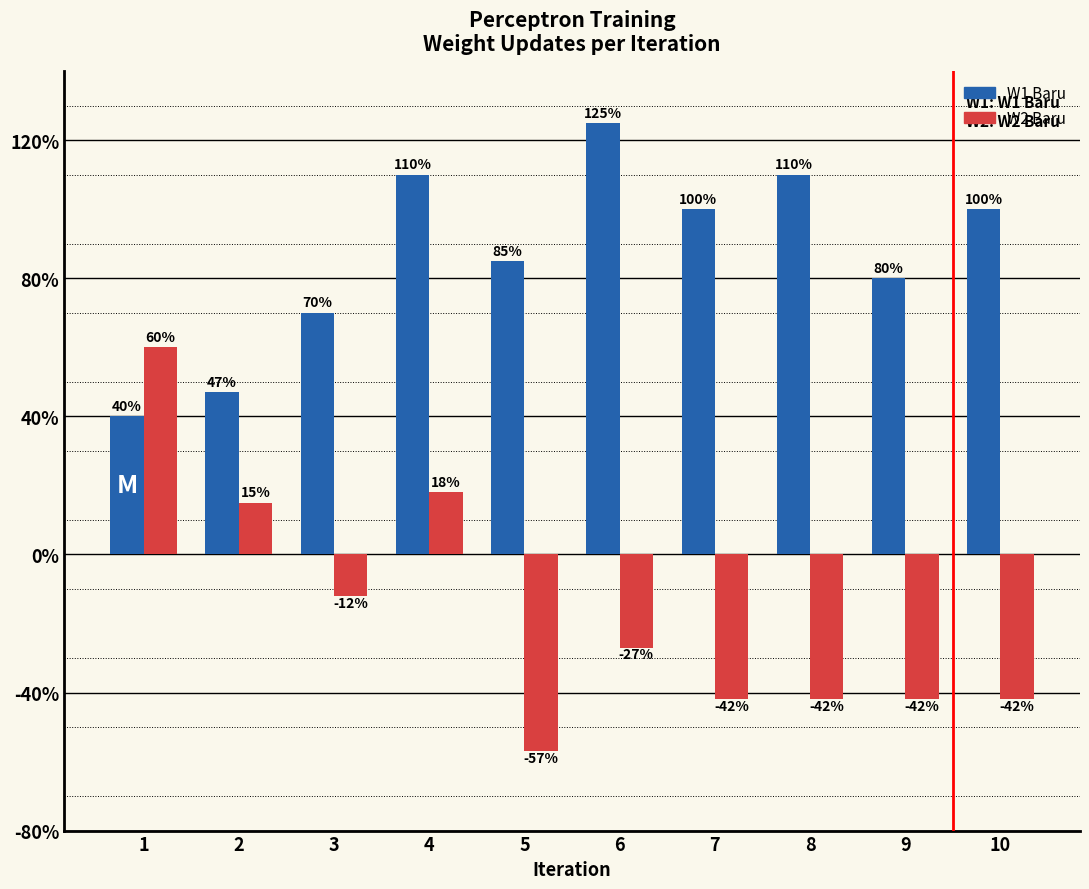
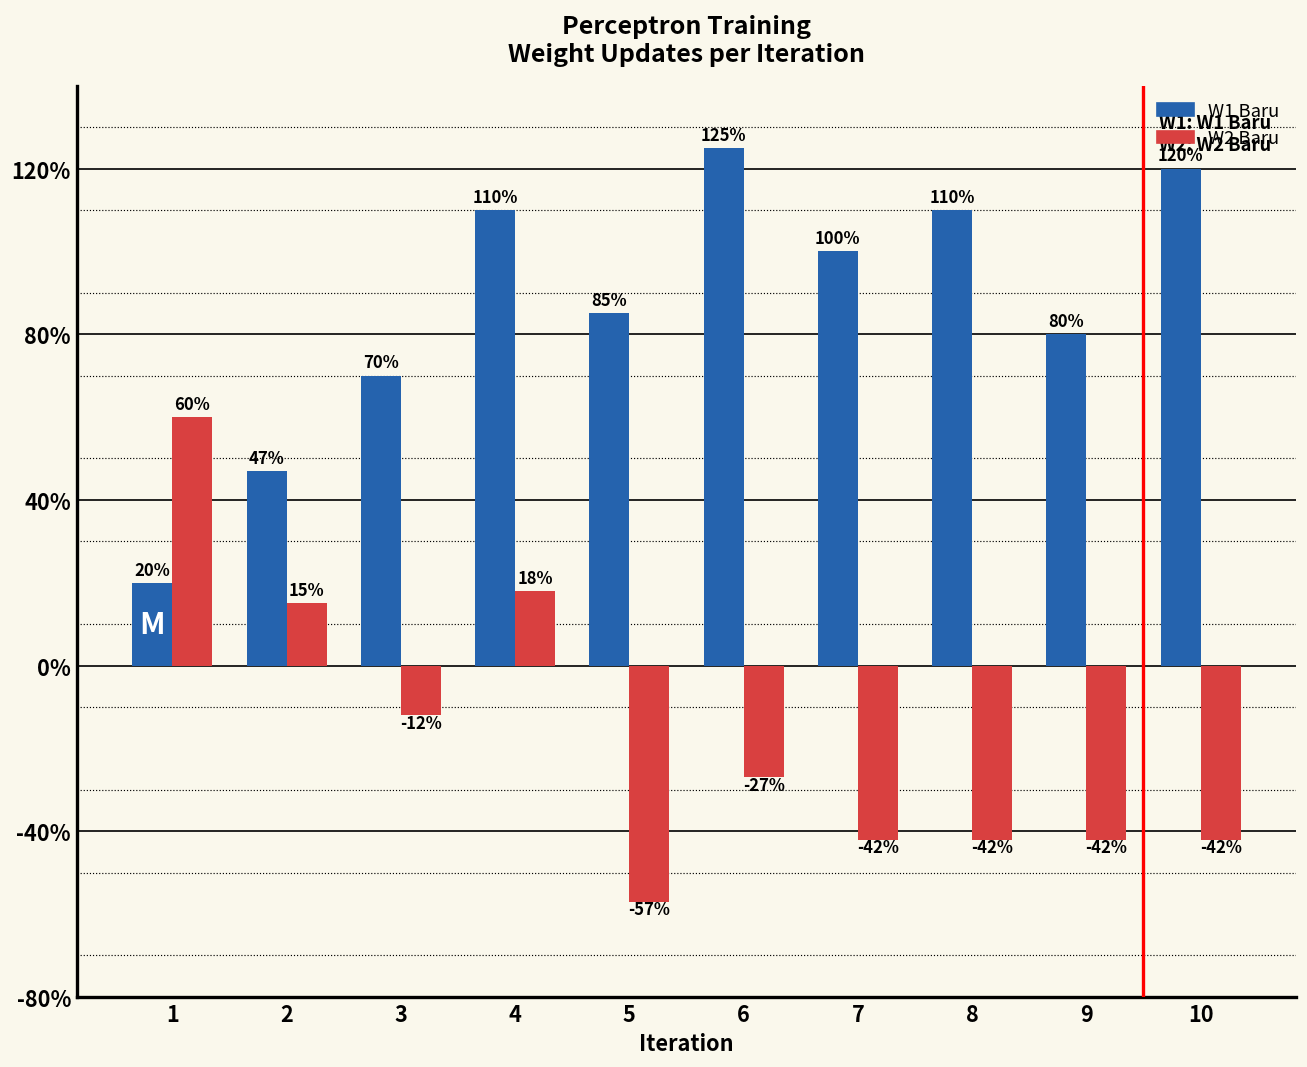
W1 Baru, 1: 40% -> 20%
W1 Baru, 10: 100% -> 120%
